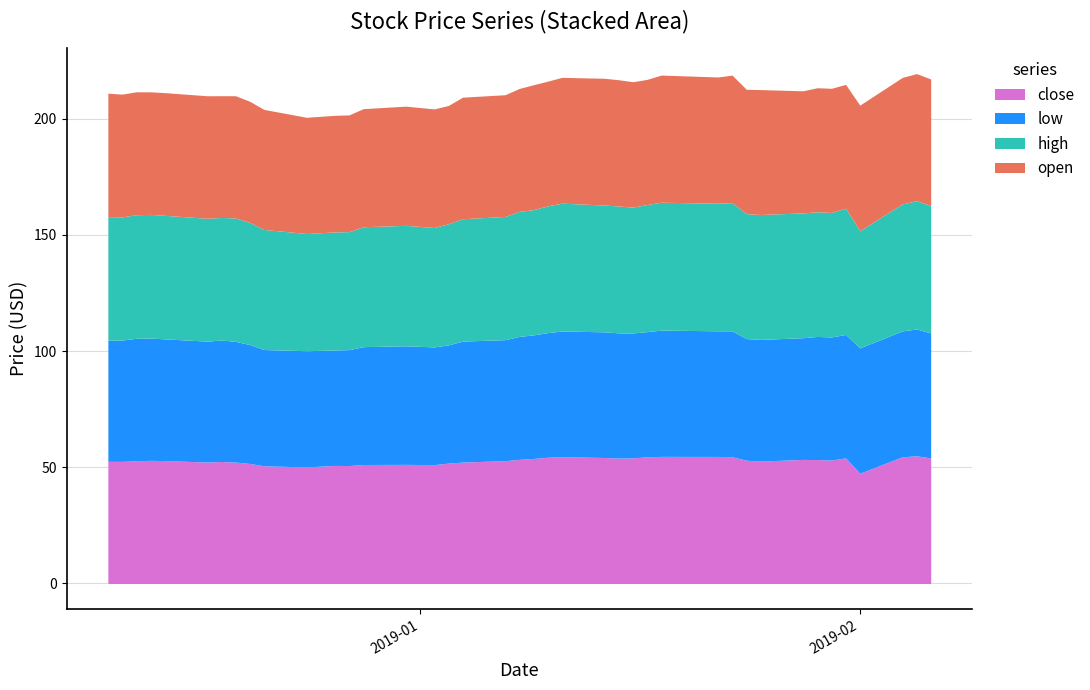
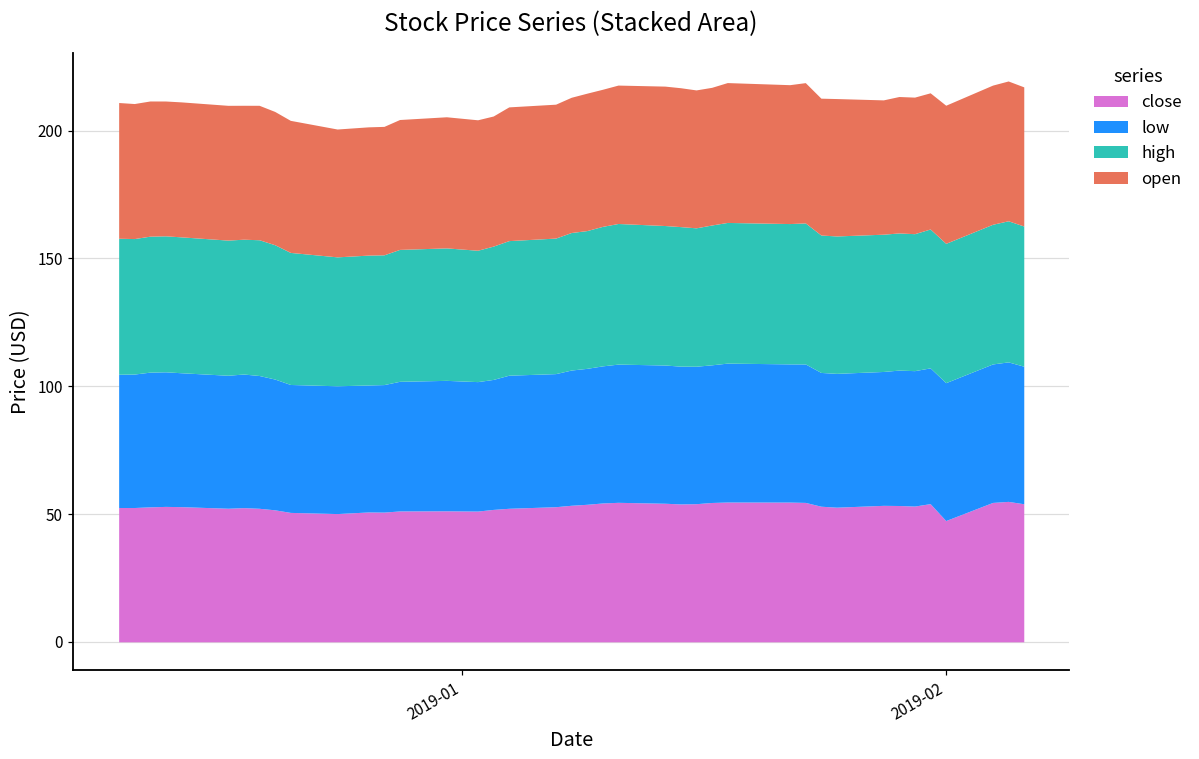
high, 2019-02: 50 -> 55
